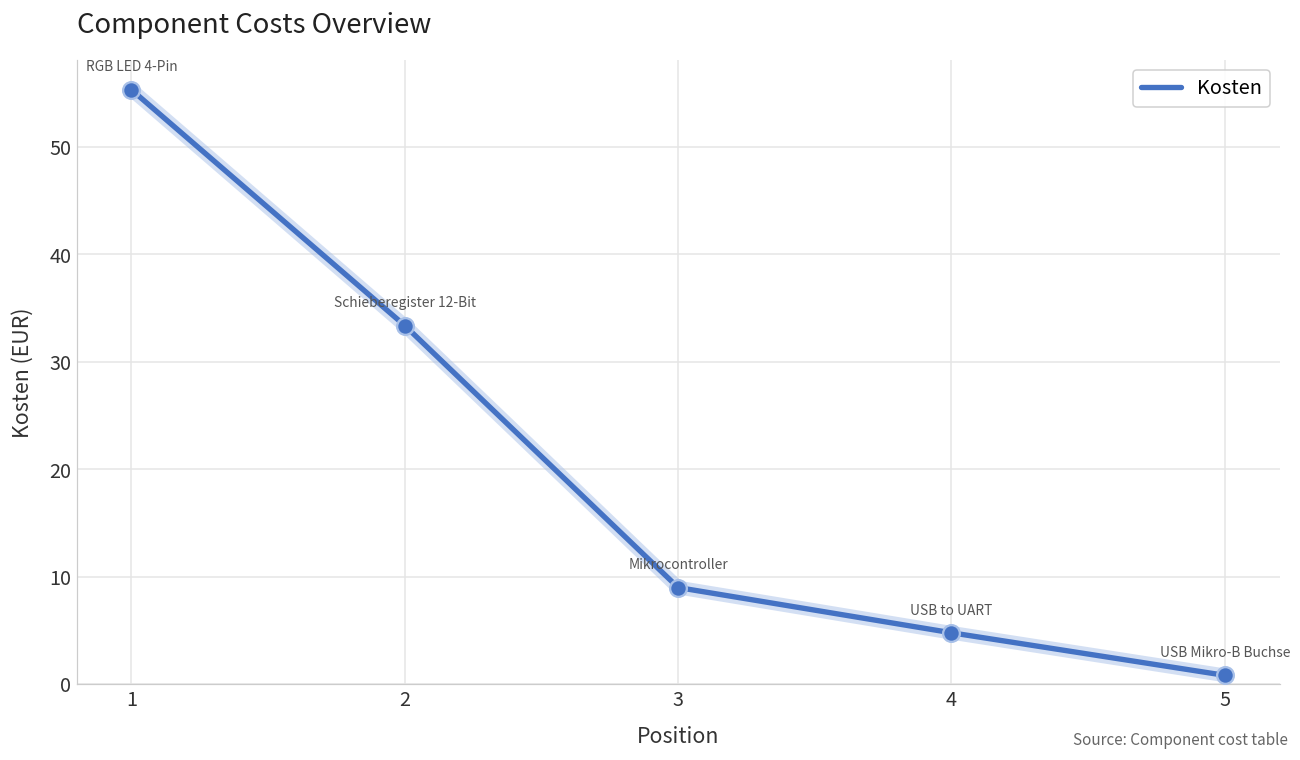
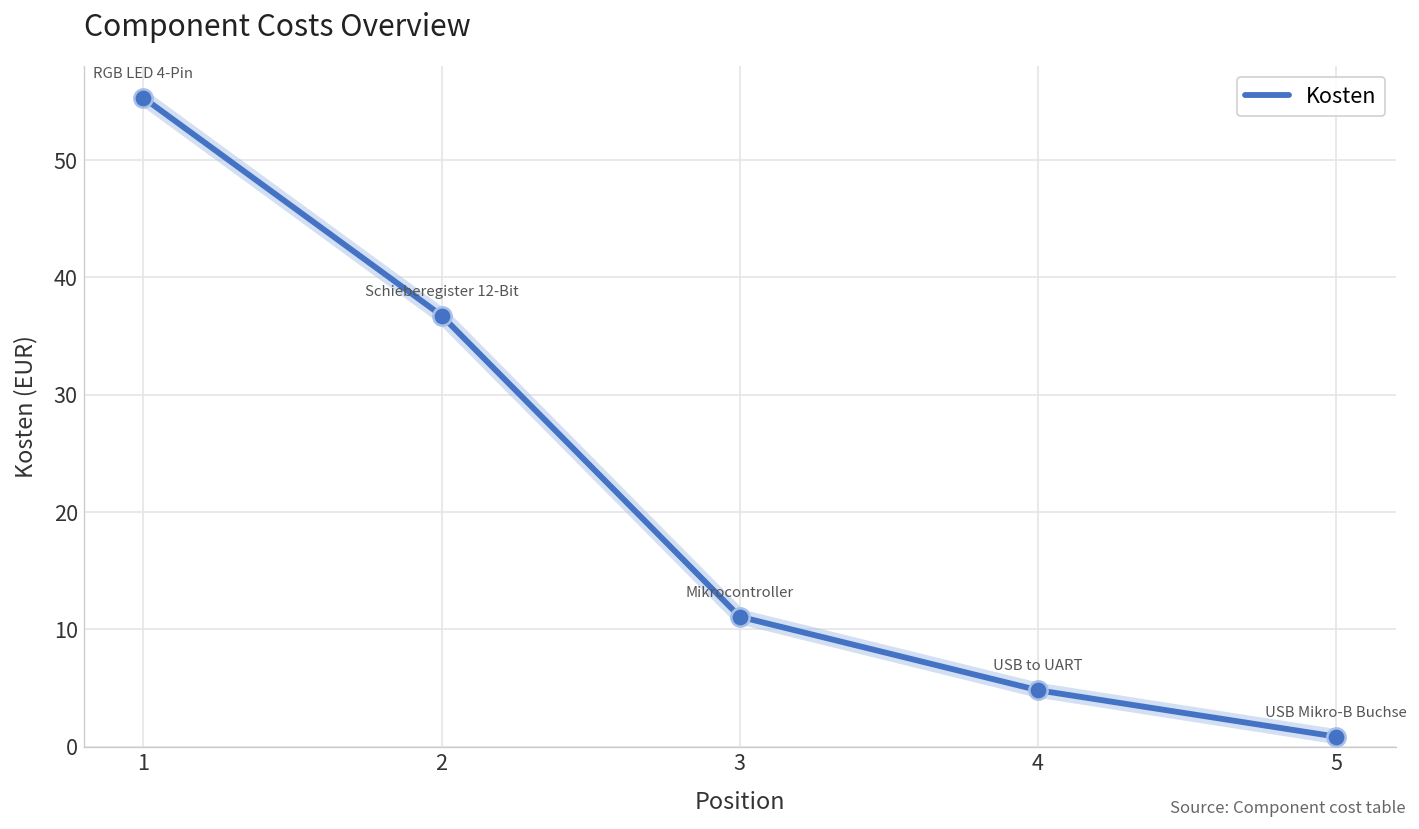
2: 33 -> 37
3: 9 -> 11
